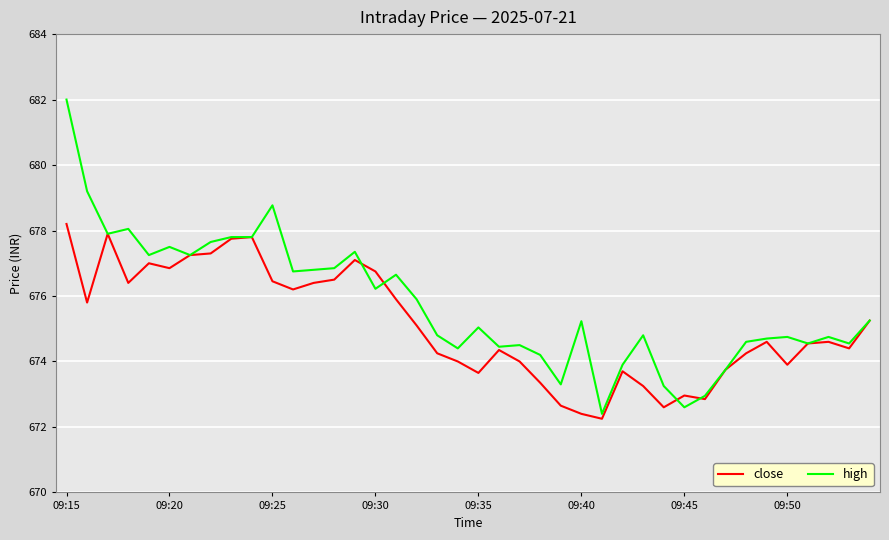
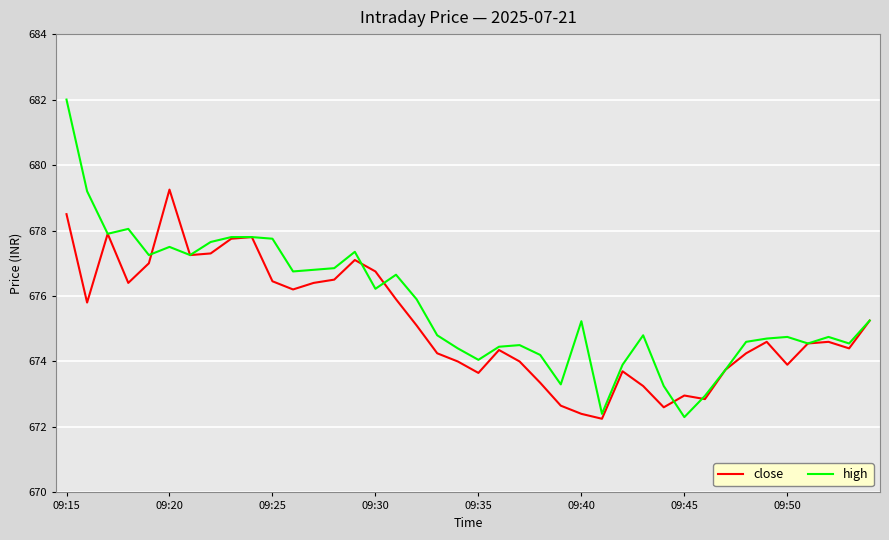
close, 09:15: 678.2 -> 678.5
close, 09:20: 676.9 -> 679.3
high, 09:25: 678.8 -> 677.8
high, 09:35: 675.0 -> 674.1
high, 09:45: 672.6 -> 672.3
